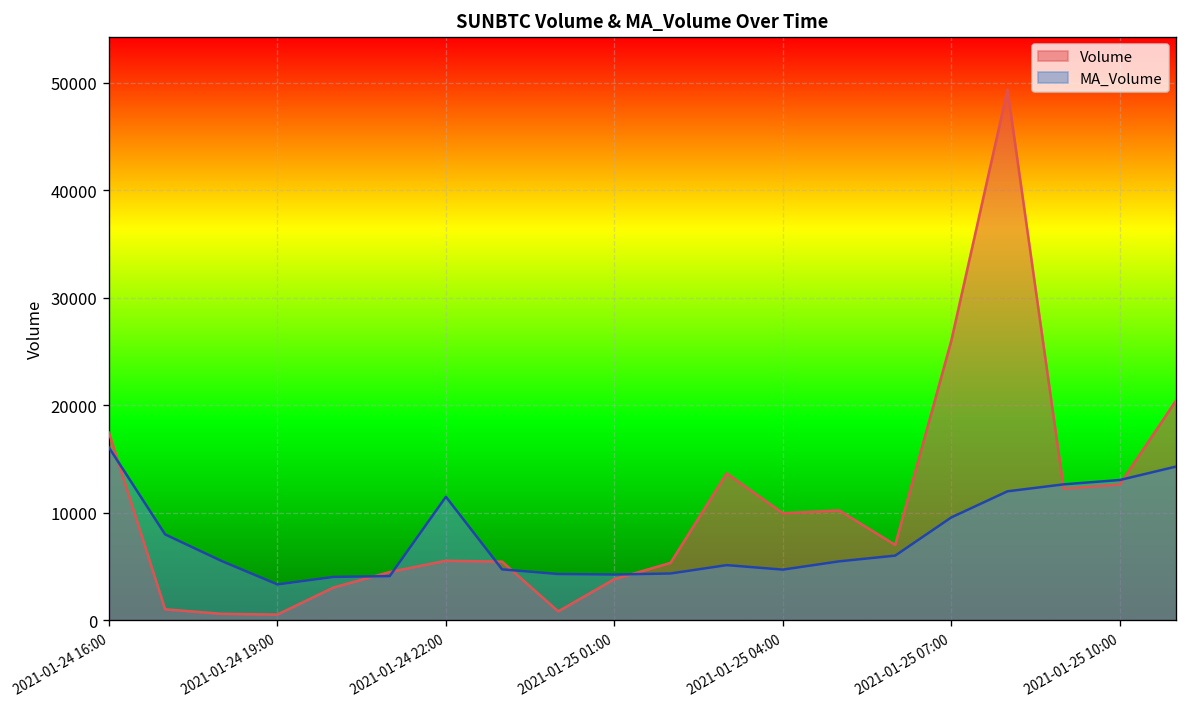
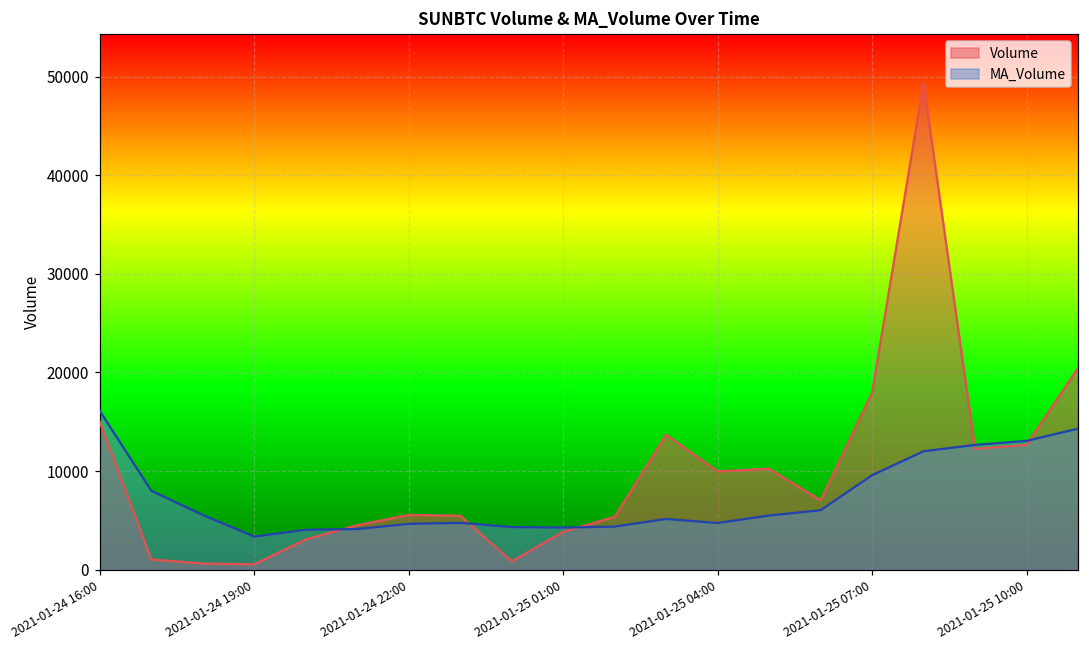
Volume, 2021-01-24 16:00: 17000 -> 15000
MA_Volume, 2021-01-24 22:00: 11000 -> 5000
Volume, 2021-01-25 07:00: 26000 -> 18000
